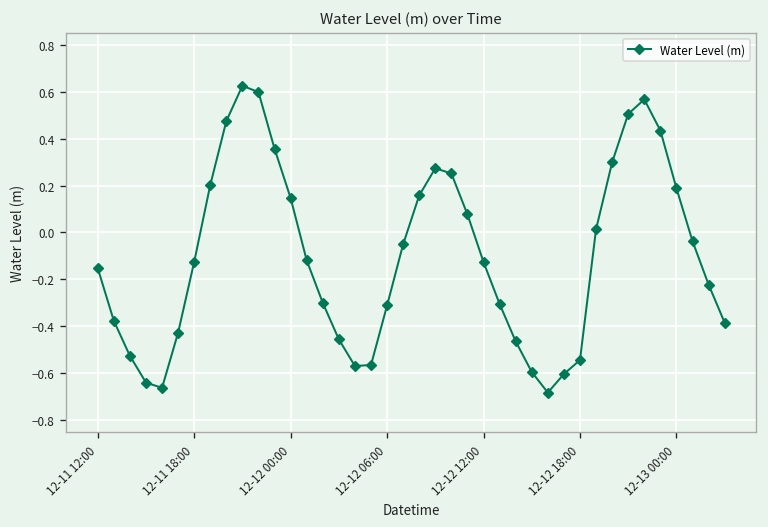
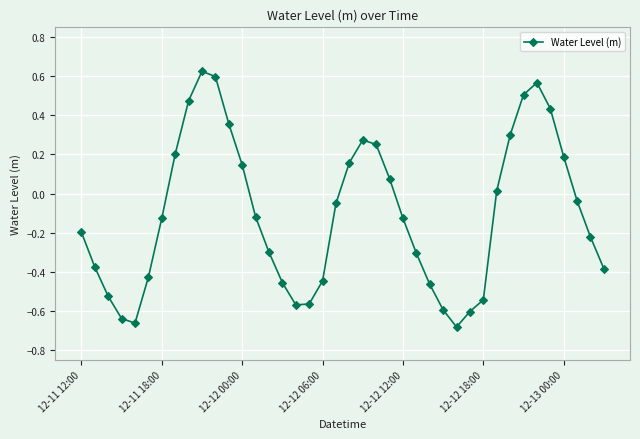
12-11 12:00: -0.15 -> -0.20
12-12 06:00: -0.31 -> -0.45
